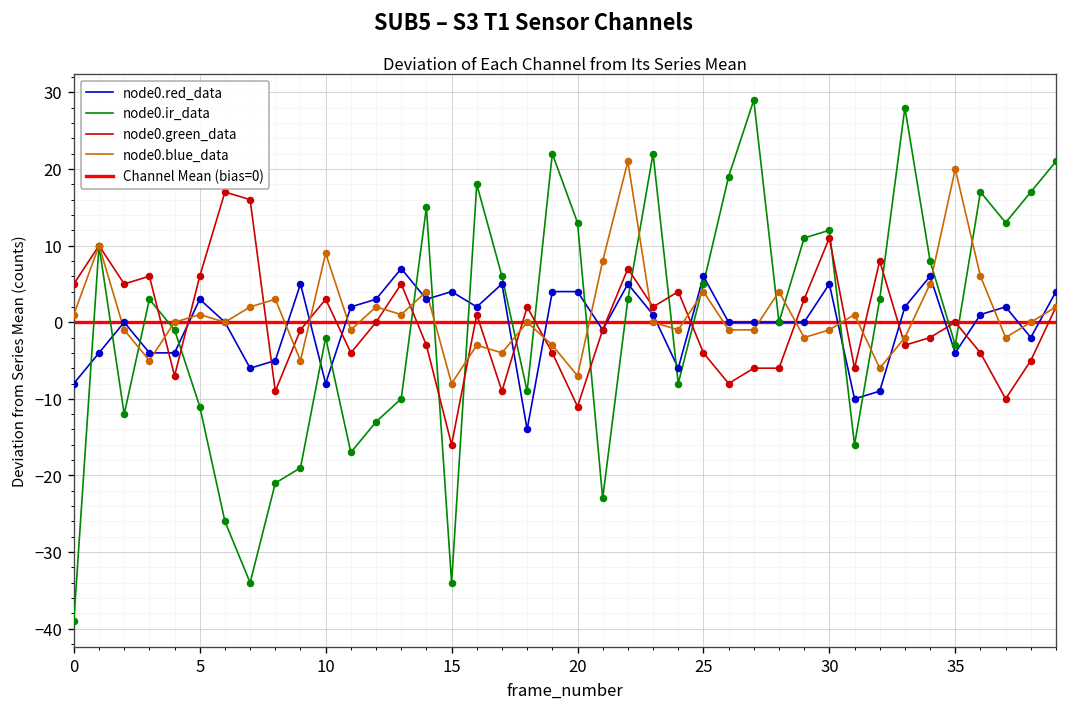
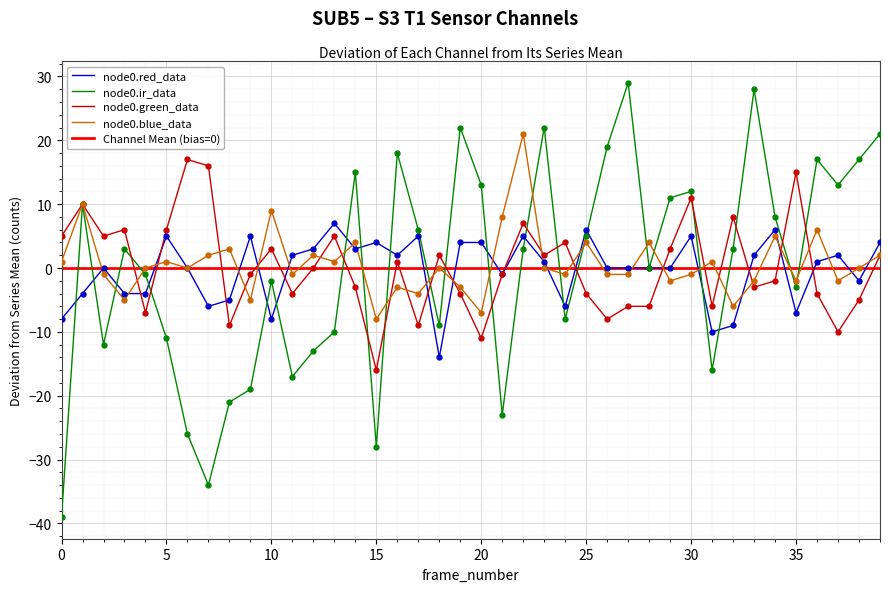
node0.red_data, 5: 3 -> 5
node0.ir_data, 15: -34 -> -28
node0.red_data, 35: -4 -> -7
node0.green_data, 35: 0 -> 15
node0.blue_data, 35: 20 -> -2
